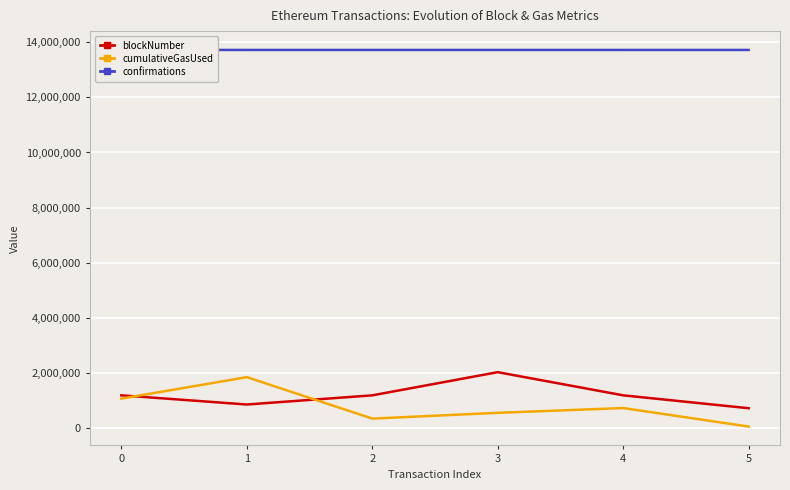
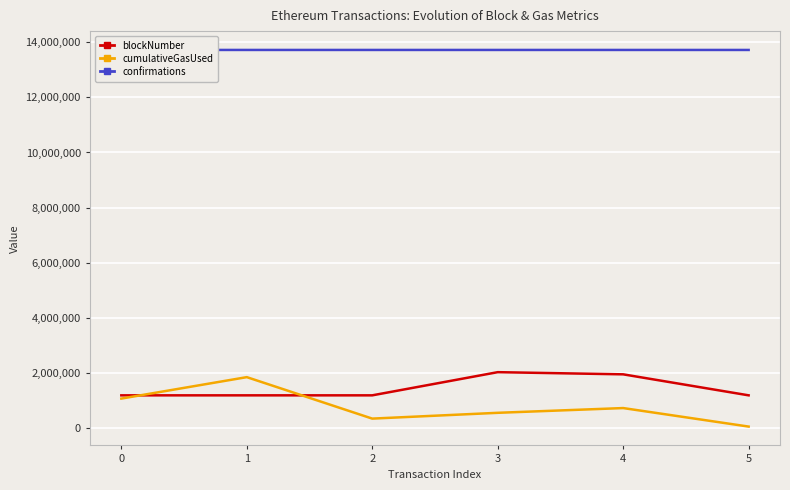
blockNumber, 1: 800,000 -> 1,200,000
blockNumber, 4: 1,200,000 -> 1,900,000
blockNumber, 5: 700,000 -> 1,200,000
